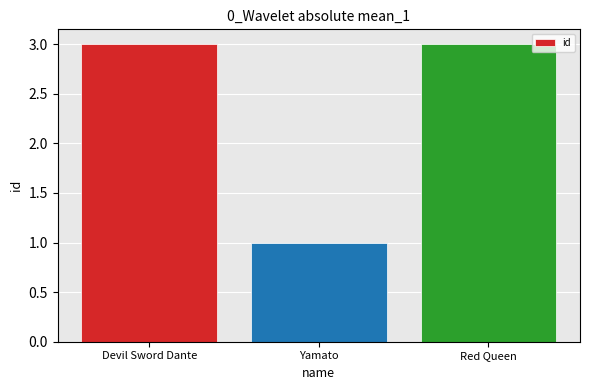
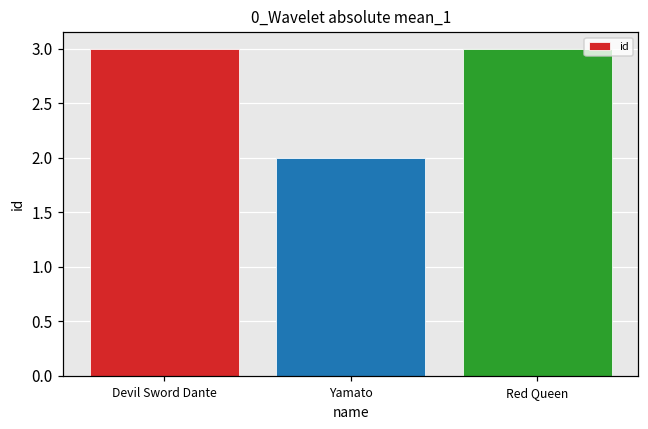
Yamato: 1 -> 2
